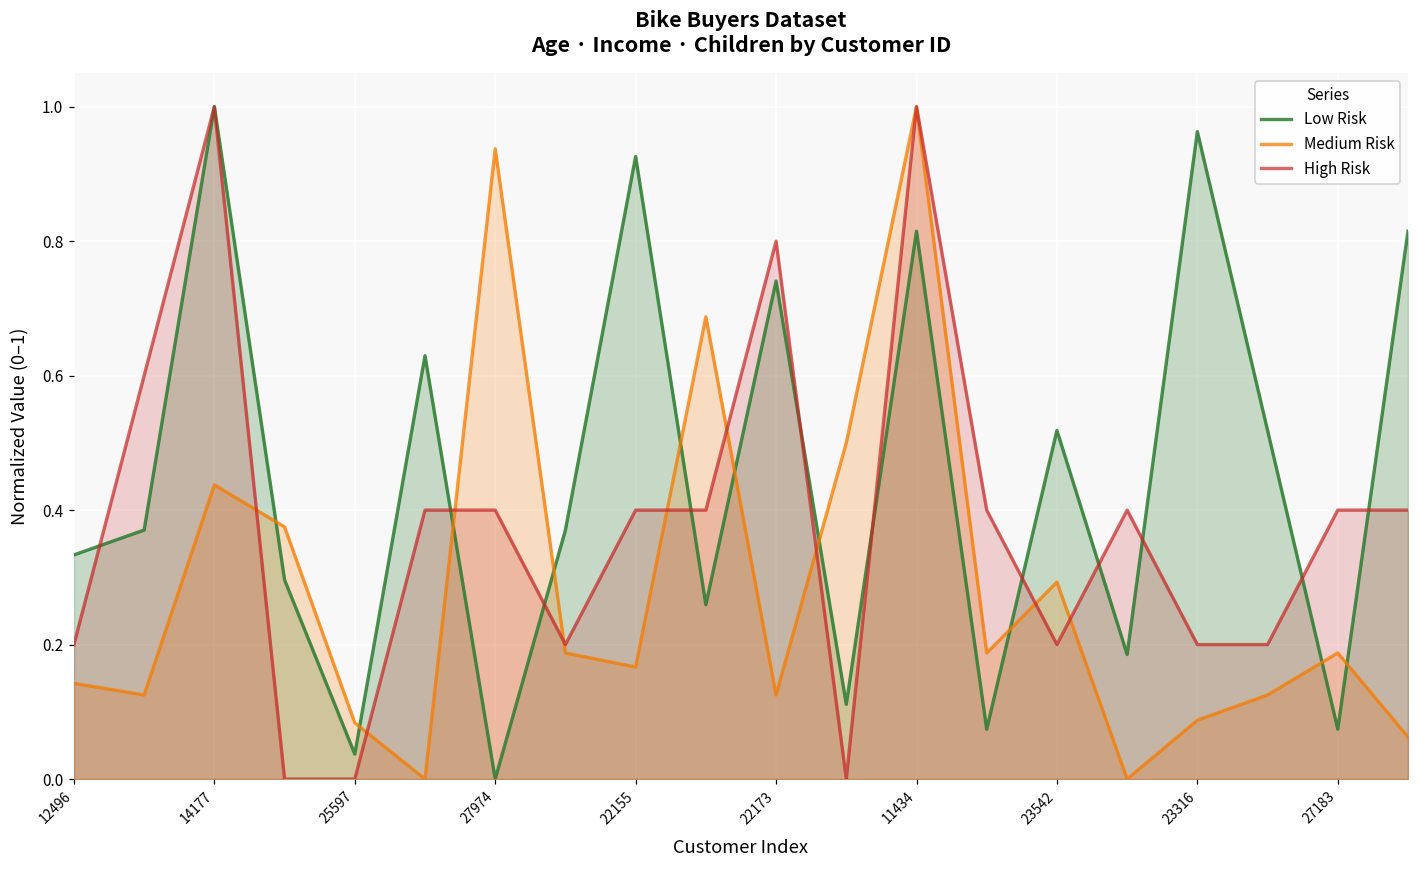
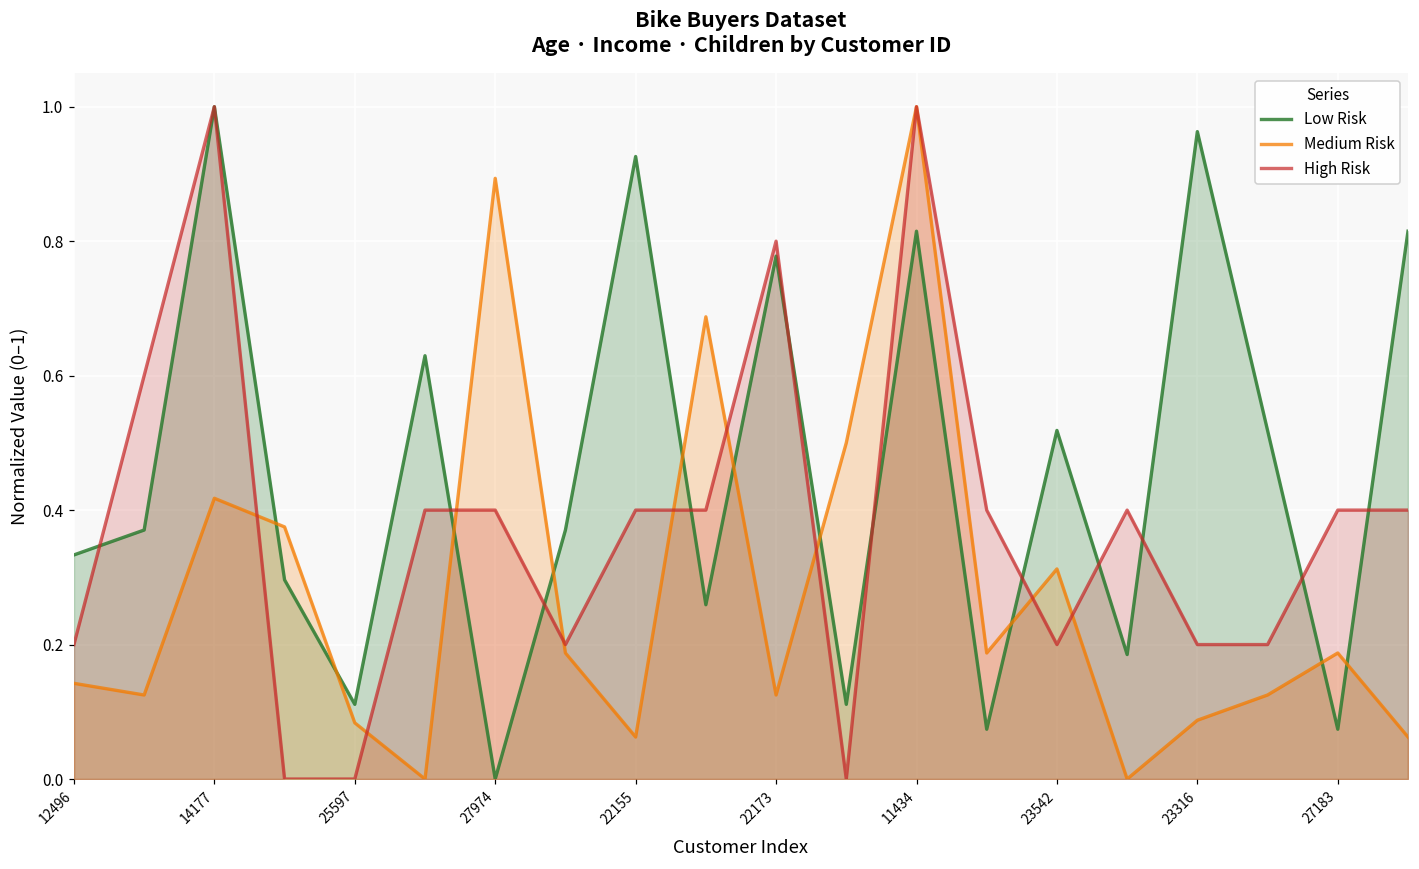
Medium Risk, 14177: 0.44 -> 0.42
Low Risk, 25597: 0.04 -> 0.11
Medium Risk, 27974: 0.94 -> 0.89
Medium Risk, 22155: 0.17 -> 0.06
Low Risk, 22173: 0.74 -> 0.78
Medium Risk, 23542: 0.29 -> 0.31
